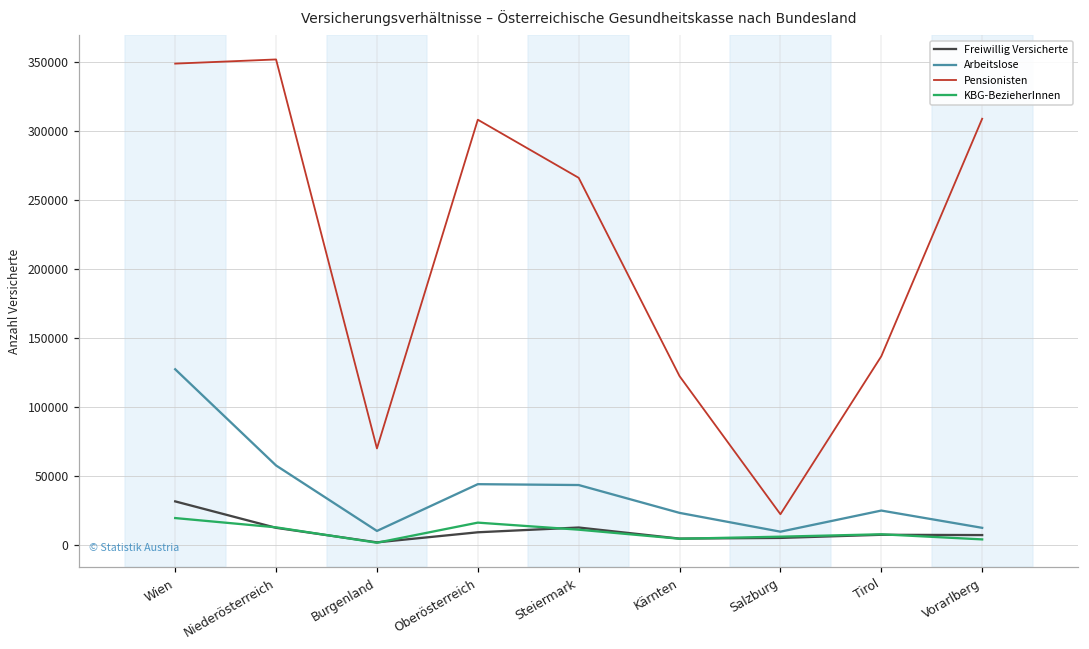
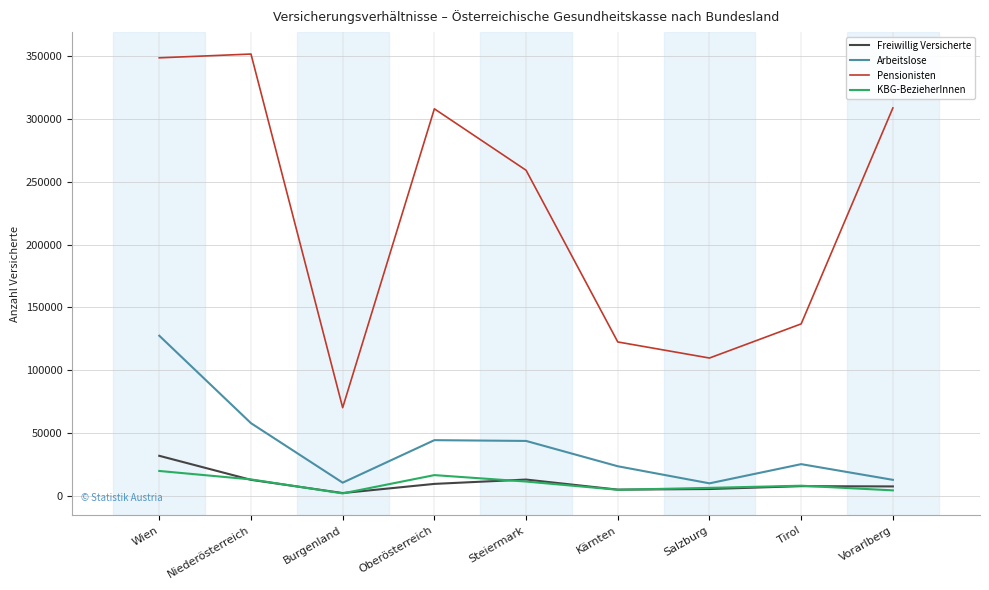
Pensionisten, Steiermark: 266000 -> 259000
Pensionisten, Salzburg: 22000 -> 110000
